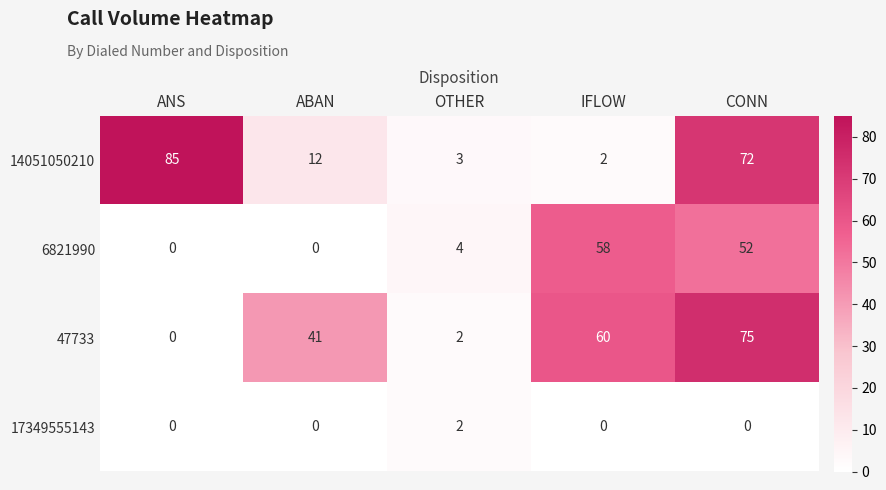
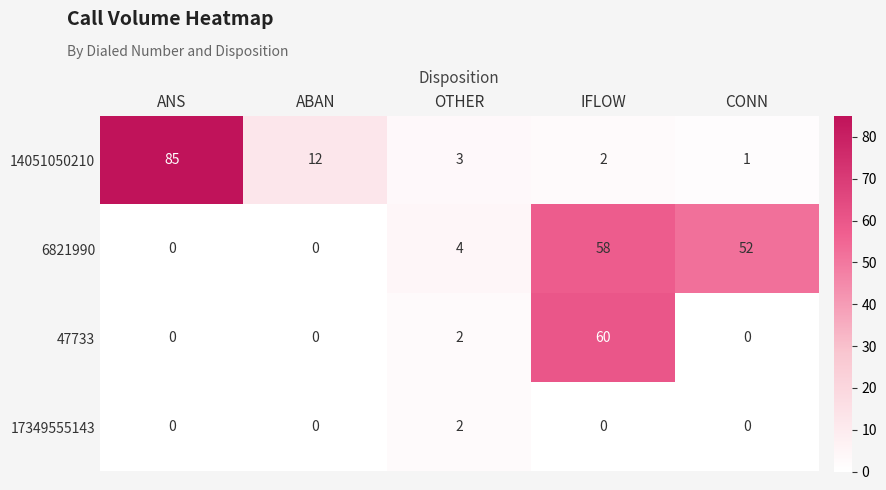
14051050210, CONN: 72 -> 1
47733, ABAN: 41 -> 0
47733, CONN: 75 -> 0
